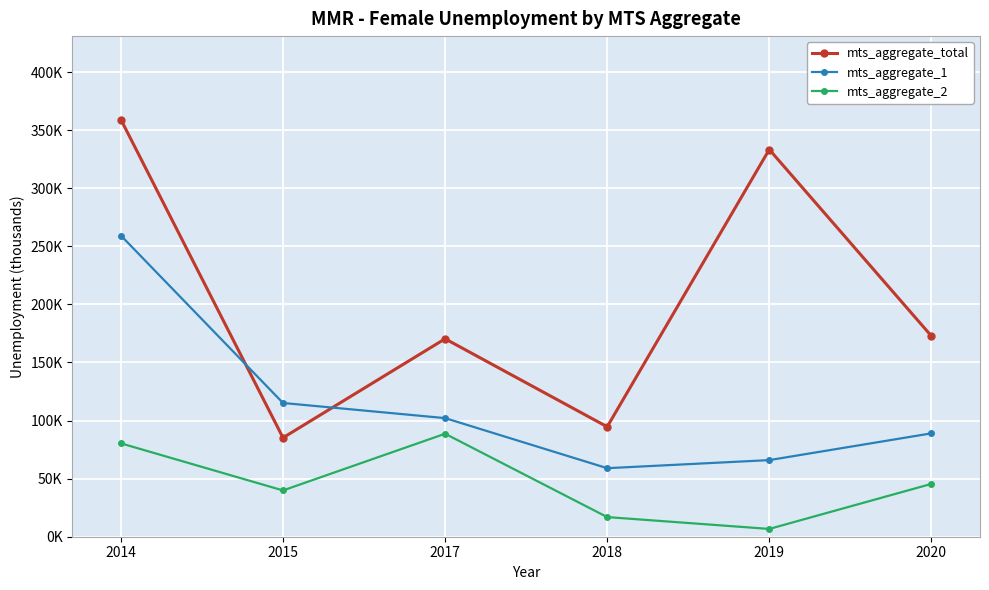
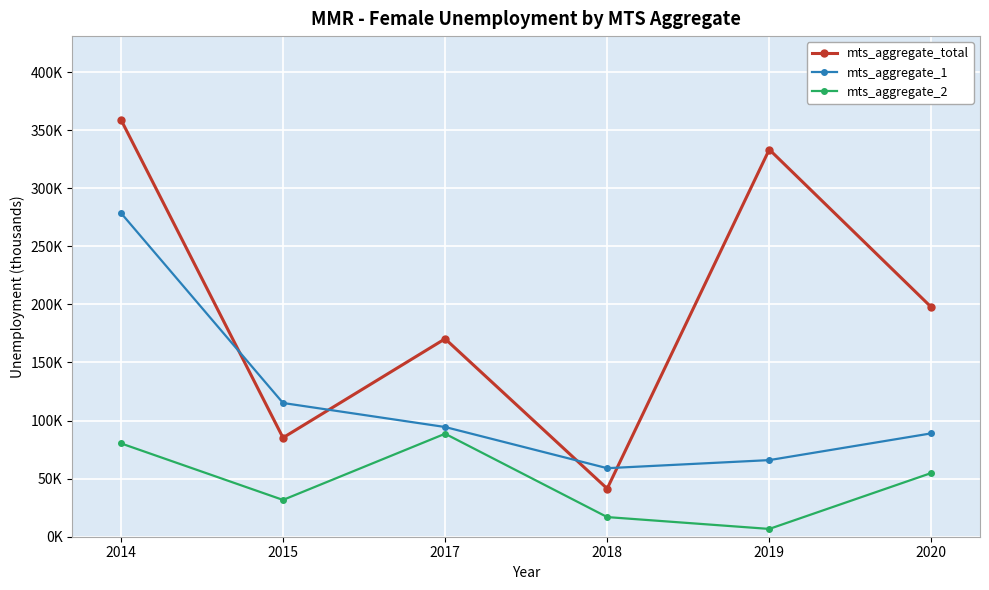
mts_aggregate_1, 2014: 259000 -> 279000
mts_aggregate_2, 2015: 40000 -> 32000
mts_aggregate_1, 2017: 102000 -> 94000
mts_aggregate_total, 2018: 95000 -> 41000
mts_aggregate_total, 2020: 173000 -> 198000
mts_aggregate_2, 2020: 45000 -> 55000
